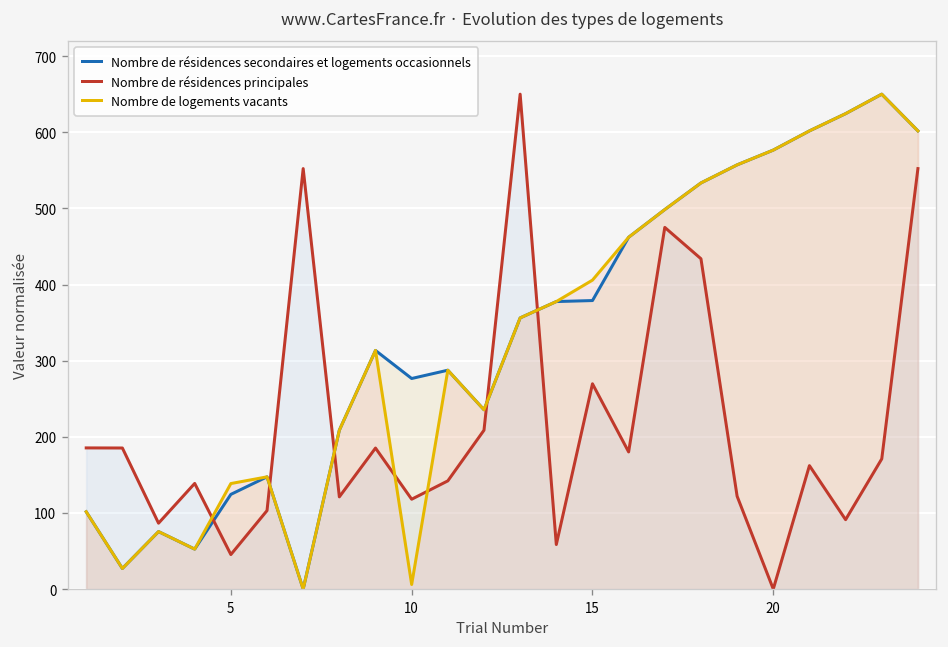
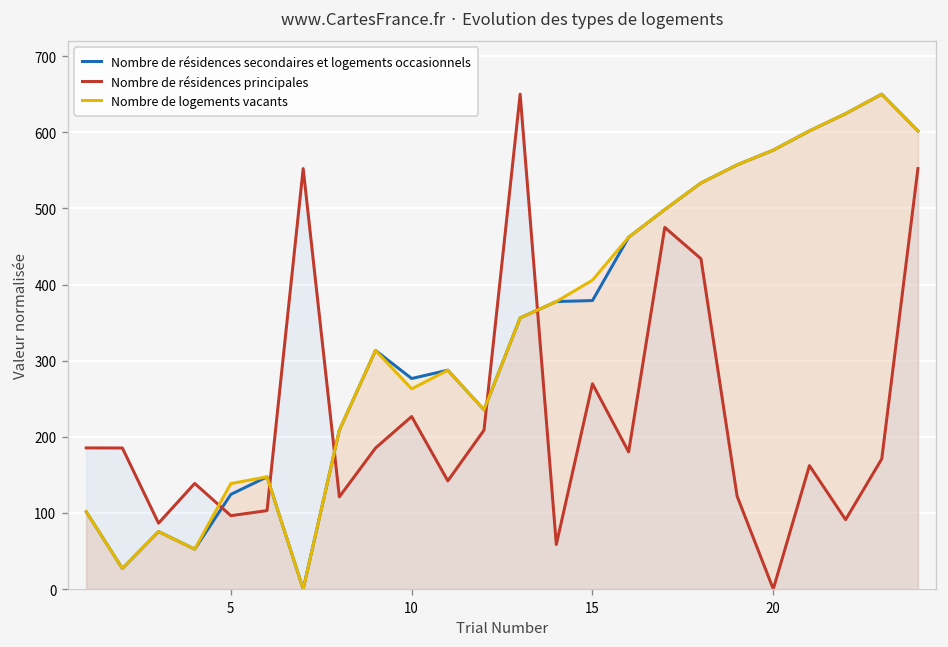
Nombre de résidences principales, 5: 50 -> 100
Nombre de résidences principales, 10: 120 -> 230
Nombre de logements vacants, 10: 10 -> 260
